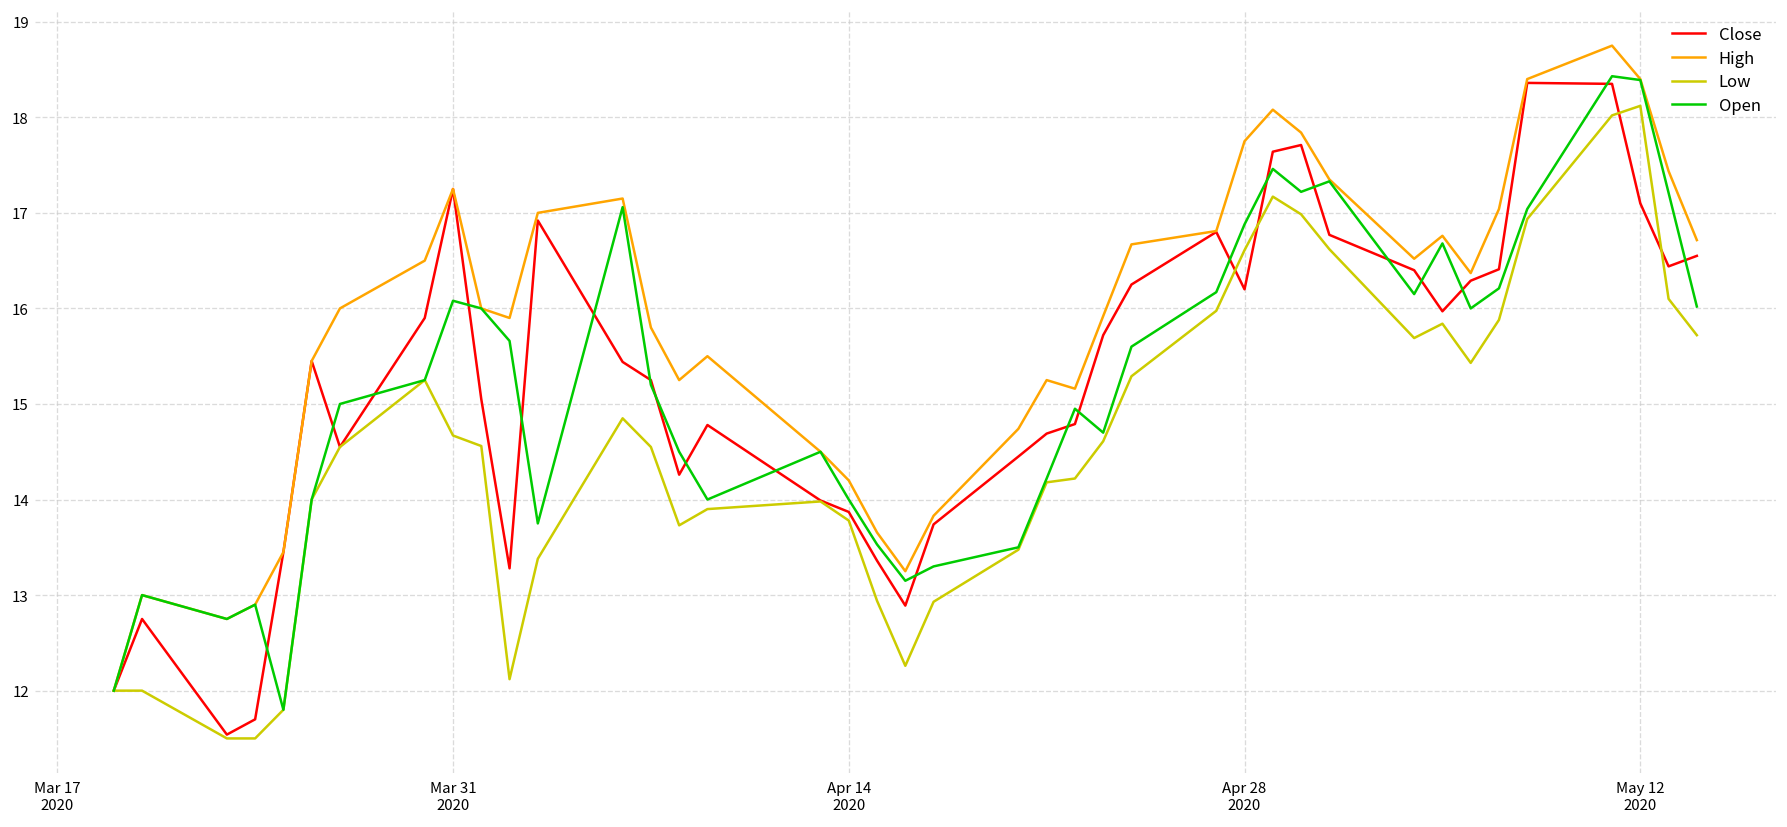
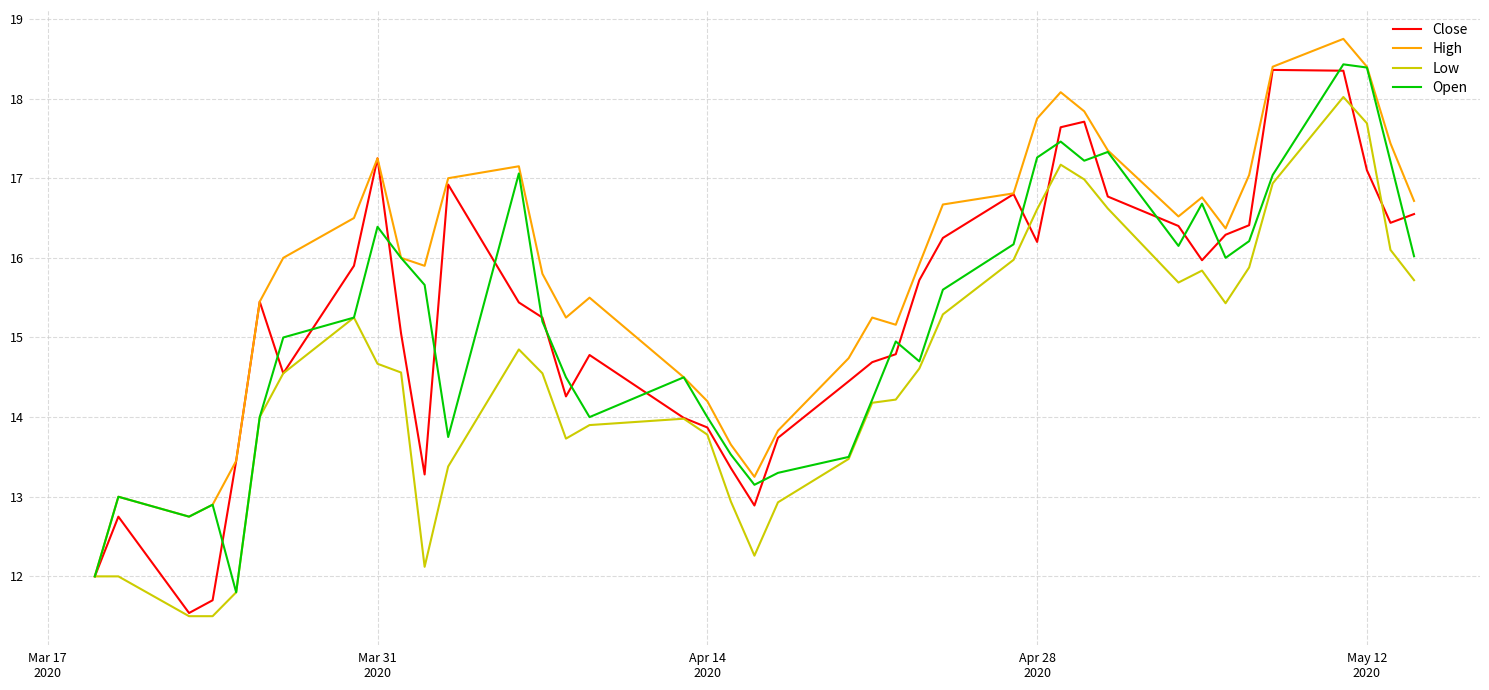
Open, Mar 31 2020: 16.1 -> 16.4
Open, Apr 28 2020: 16.9 -> 17.3
Low, May 12 2020: 18.1 -> 17.7
